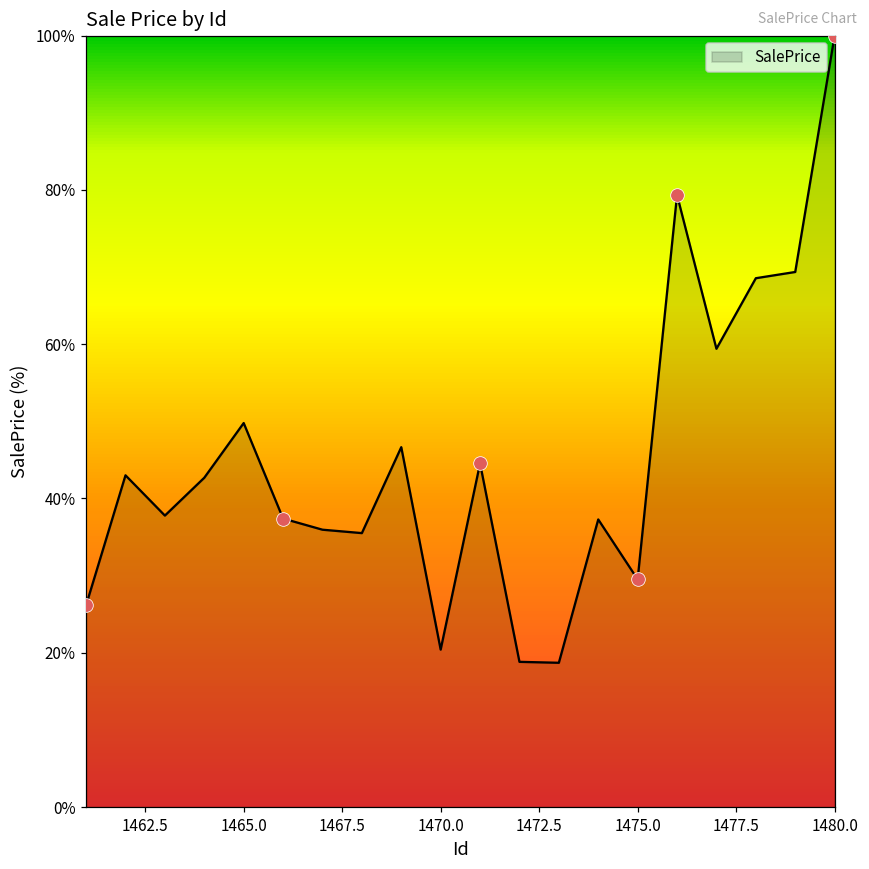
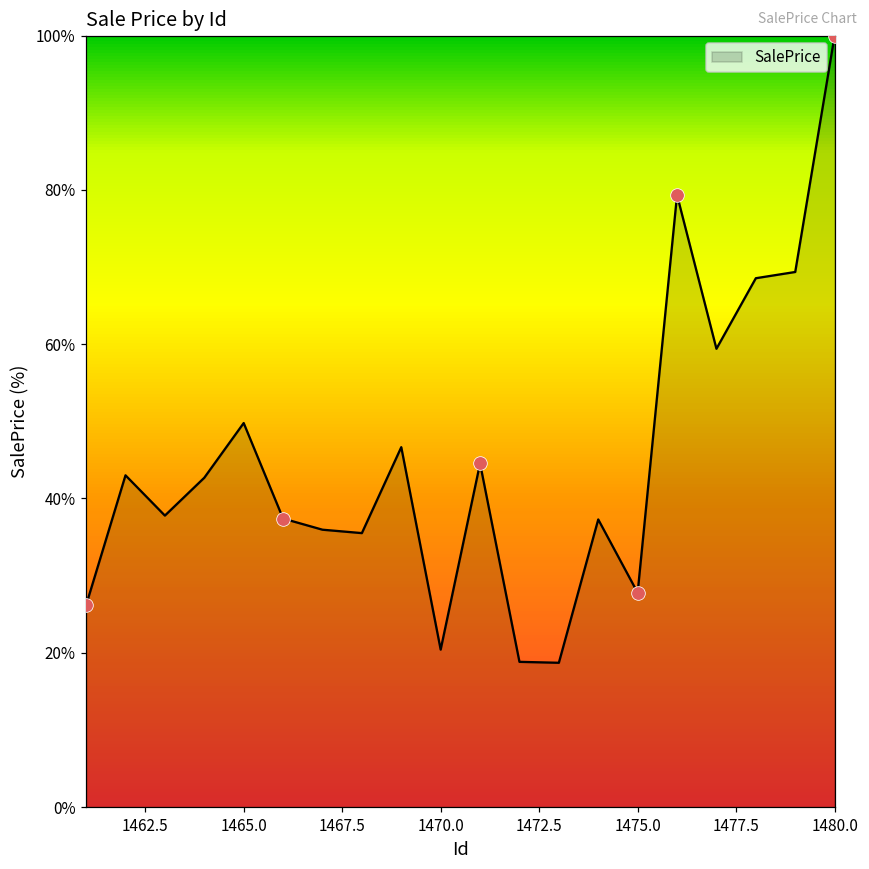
SalePrice, 1475.0: 30% -> 28%
